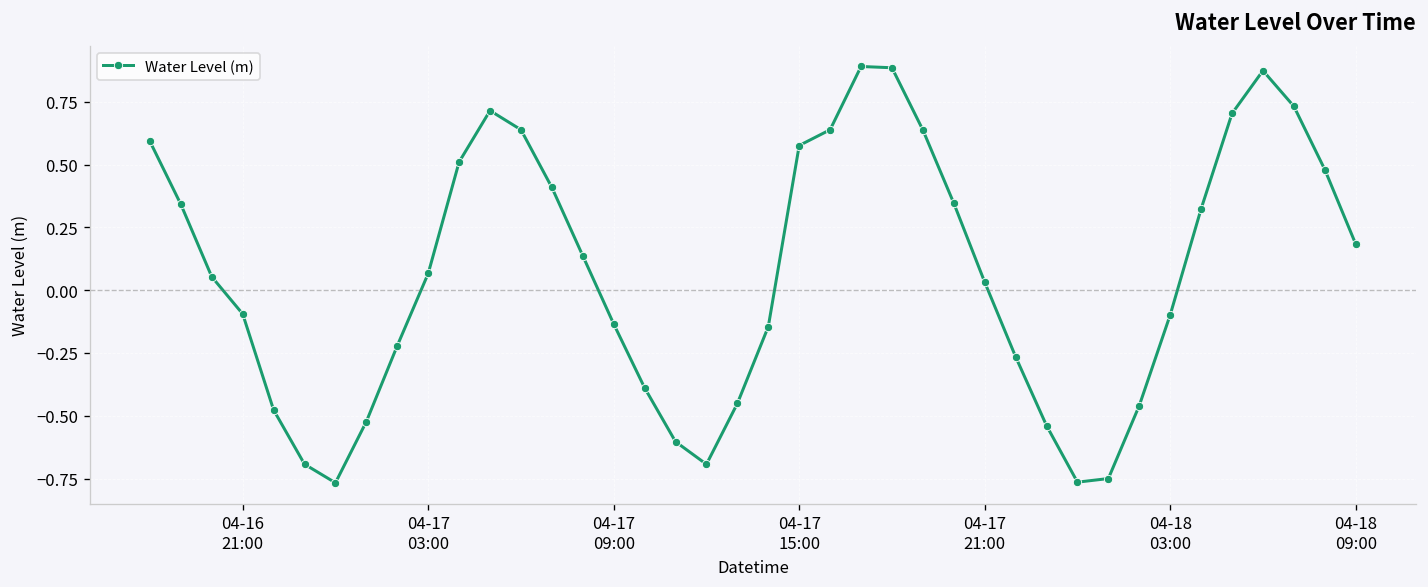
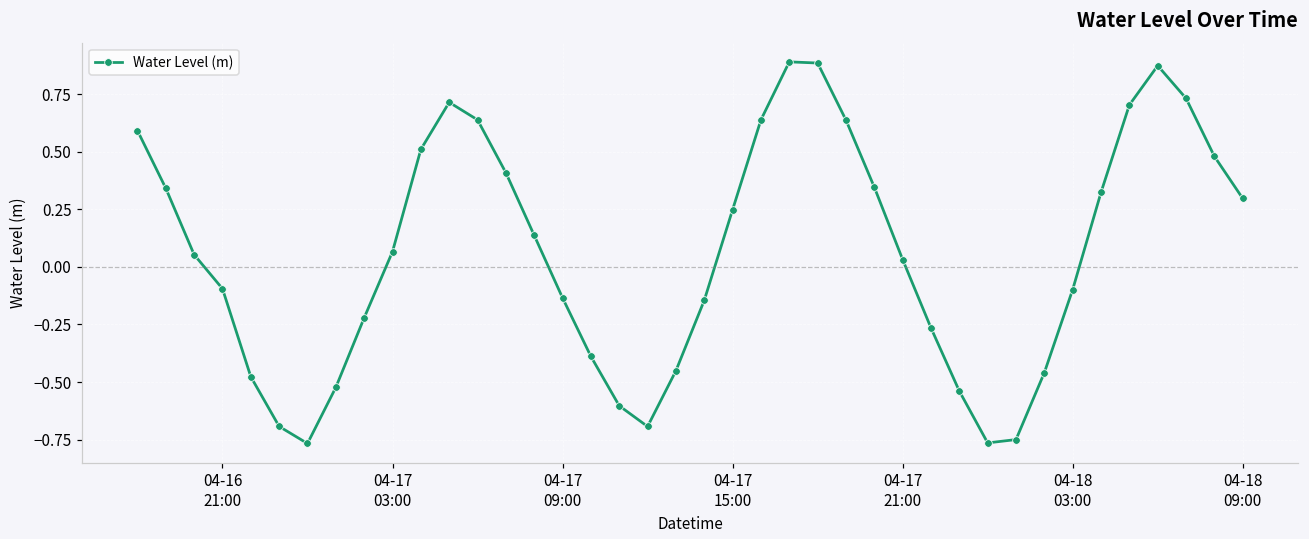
04-17 15:00: 0.58 -> 0.25
04-18 09:00: 0.18 -> 0.30
